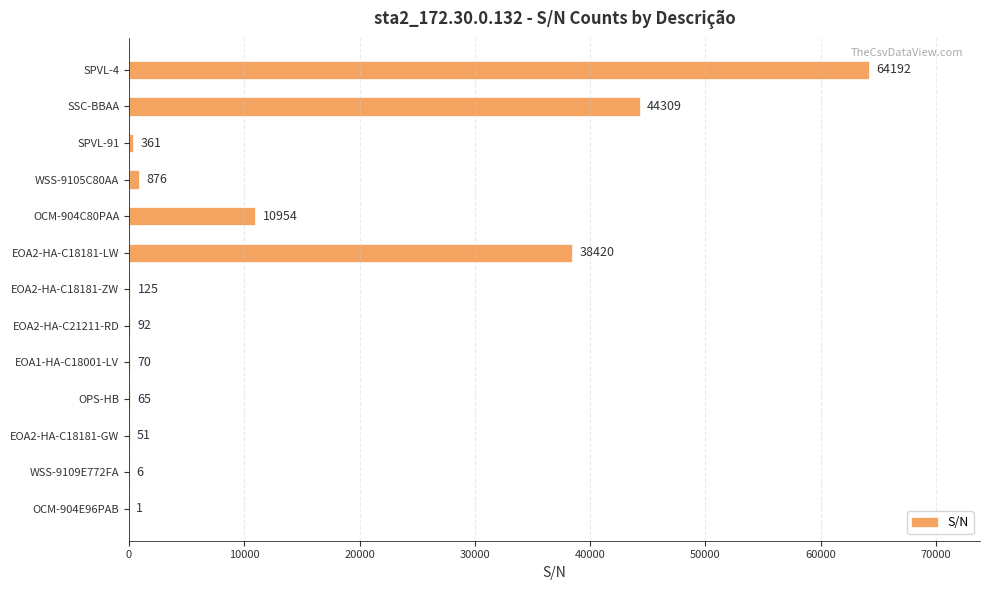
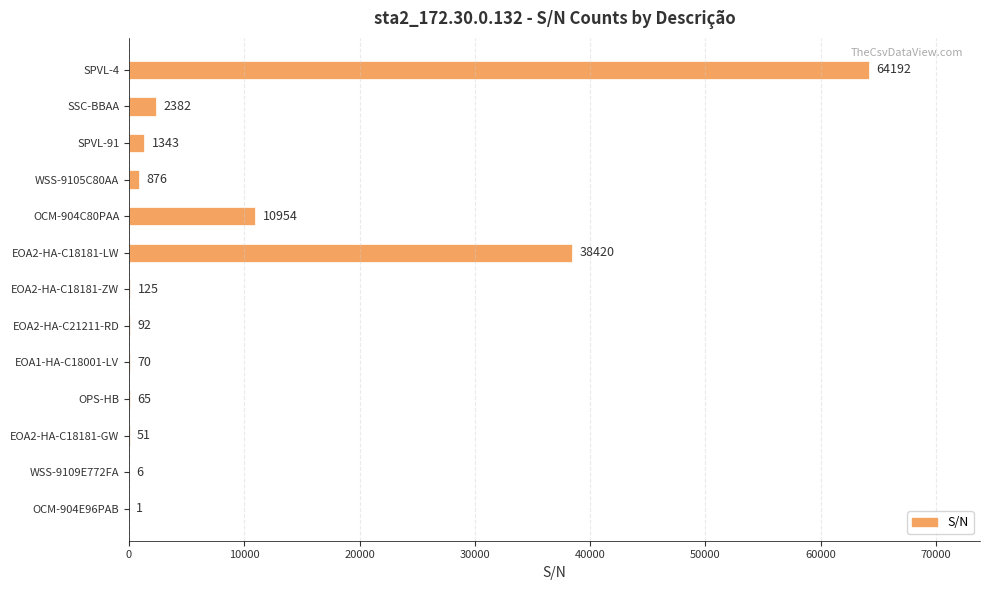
SSC-BBAA: 44309 -> 2382
SPVL-91: 361 -> 1343
